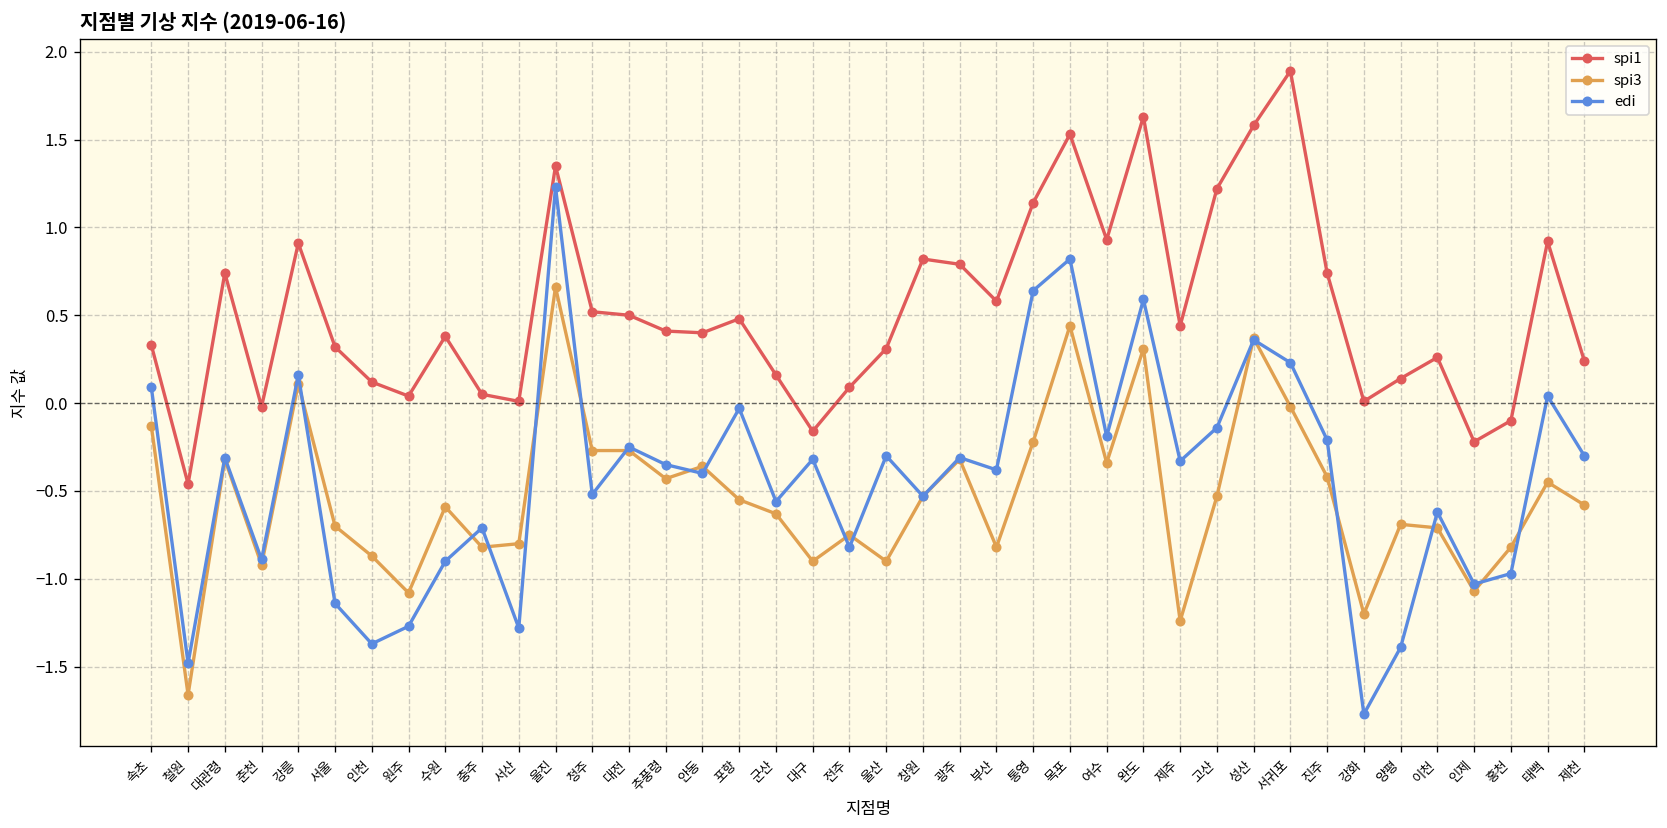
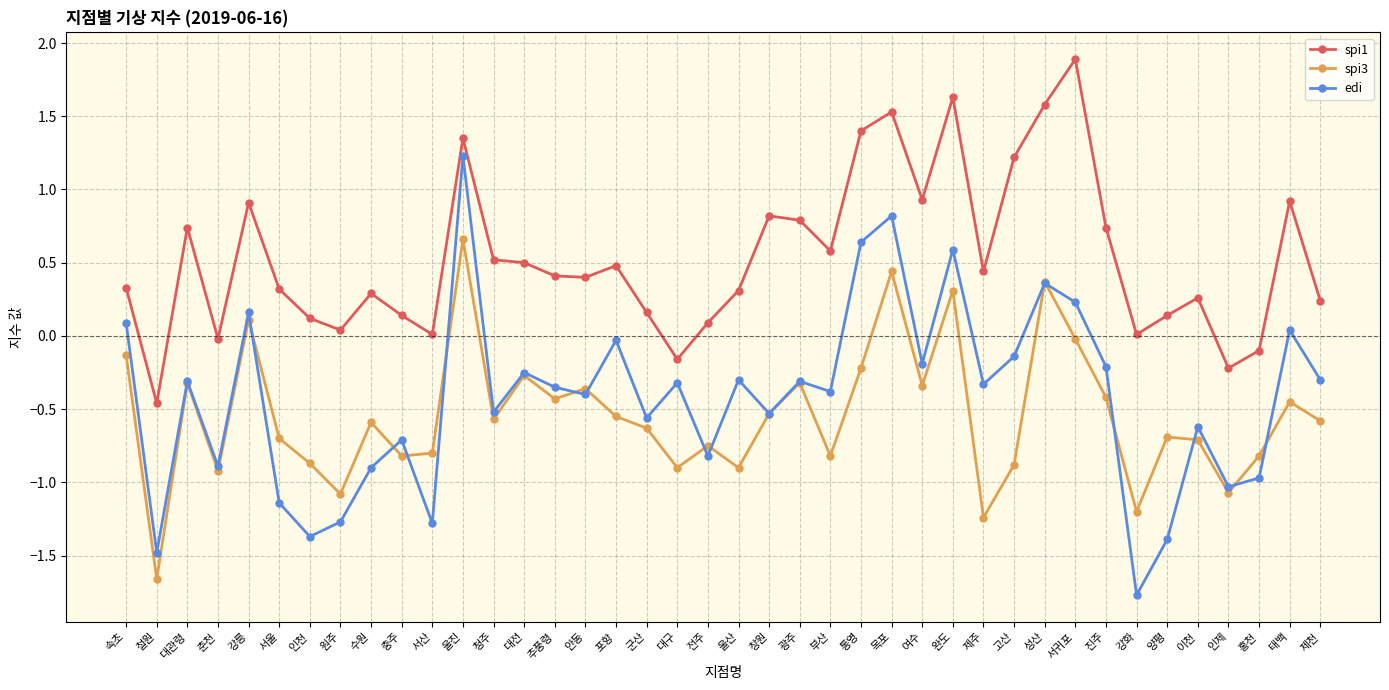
spi1, 수원: 0.38 -> 0.29
spi1, 충주: 0.05 -> 0.14
spi3, 청주: -0.27 -> -0.57
spi1, 통영: 1.14 -> 1.40
spi3, 고산: -0.53 -> -0.88
